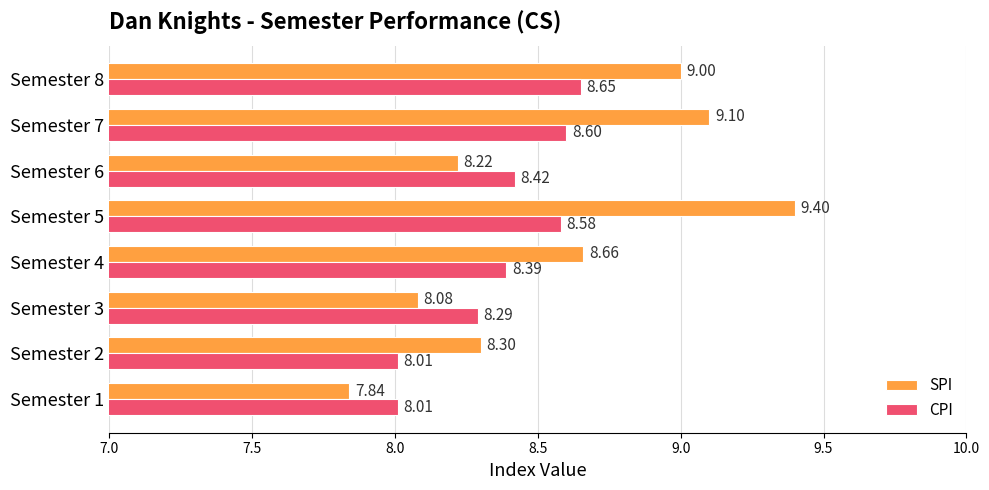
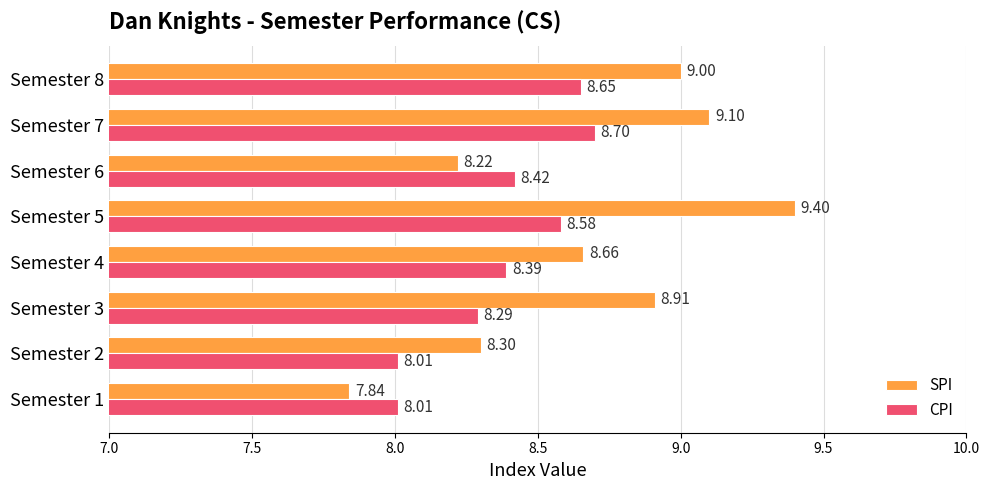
CPI, Semester 7: 8.60 -> 8.70
SPI, Semester 3: 8.08 -> 8.91
